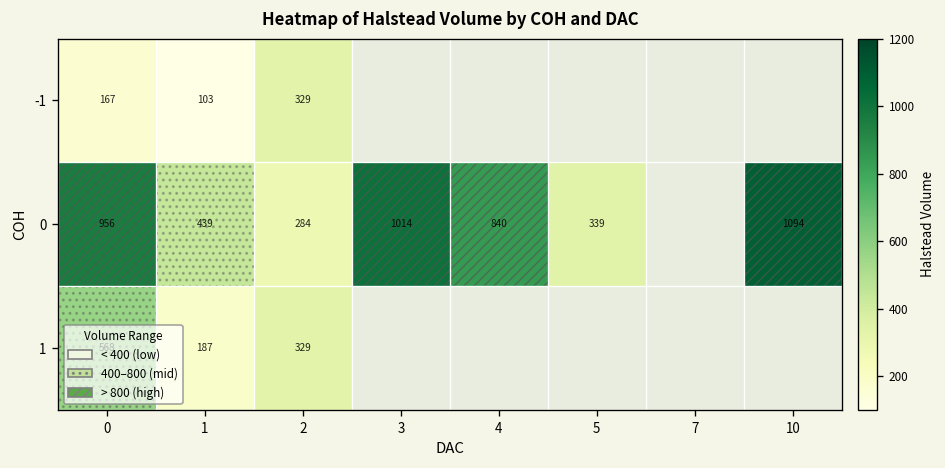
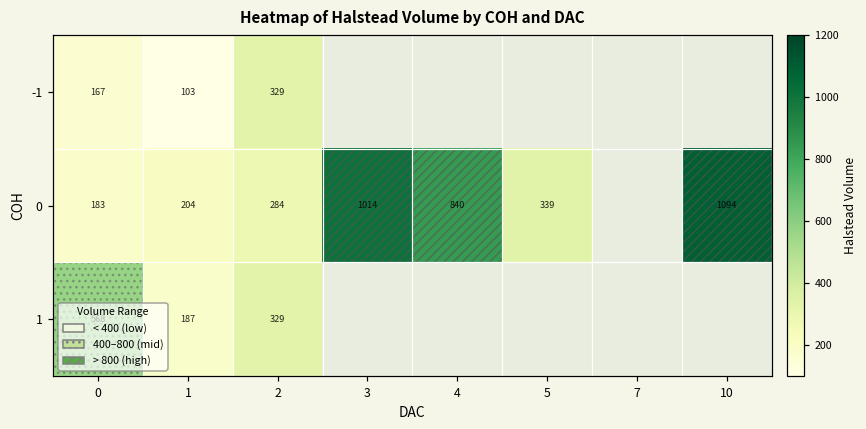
0, 0: 956 -> 183
0, 1: 439 -> 204
